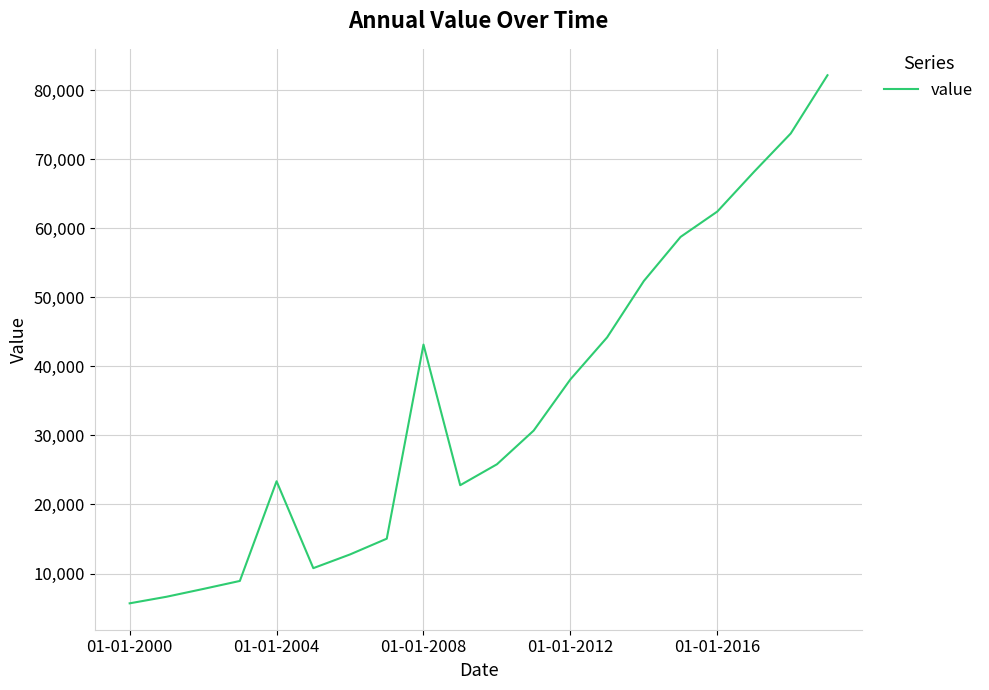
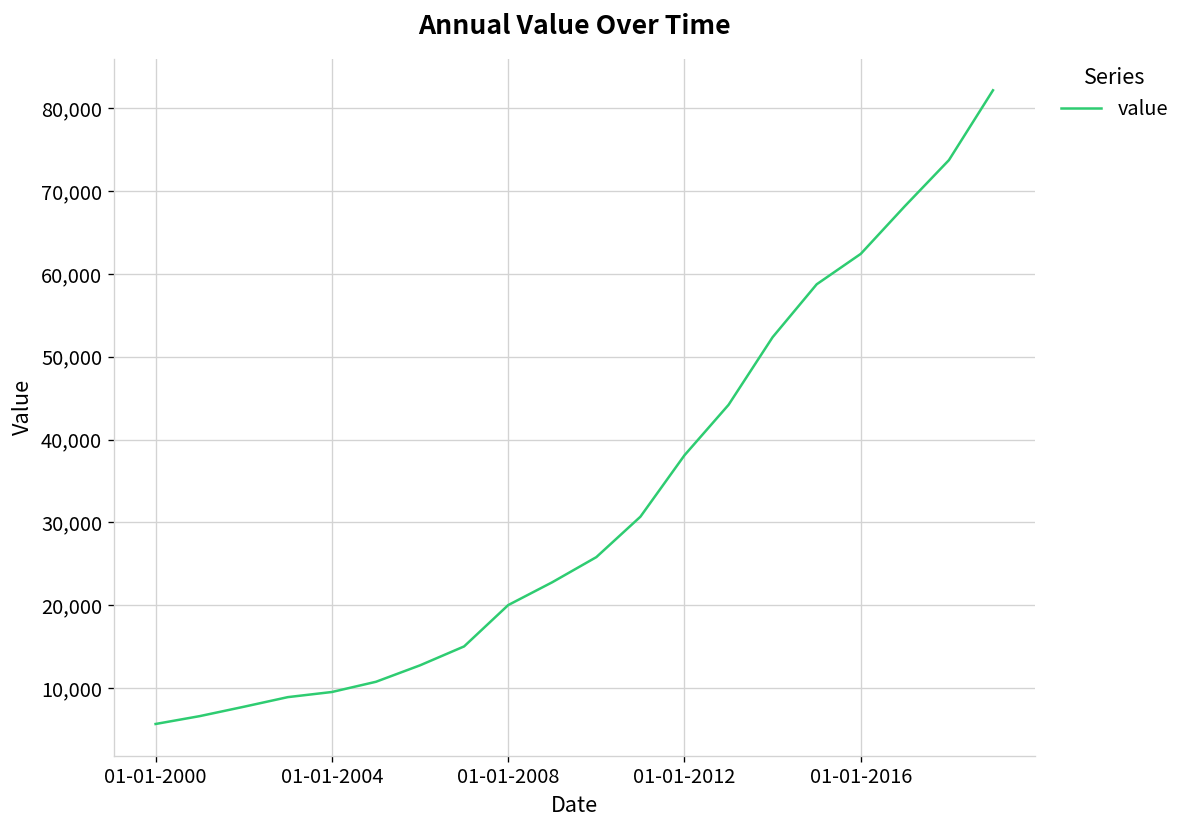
01-01-2004: 23,000 -> 10,000
01-01-2008: 43,000 -> 20,000
